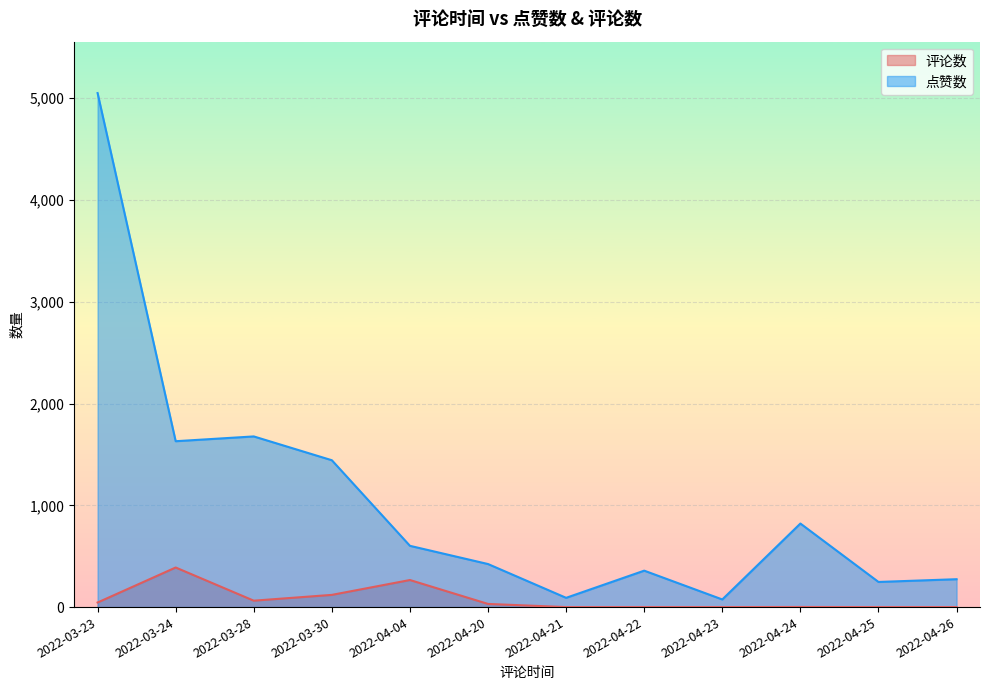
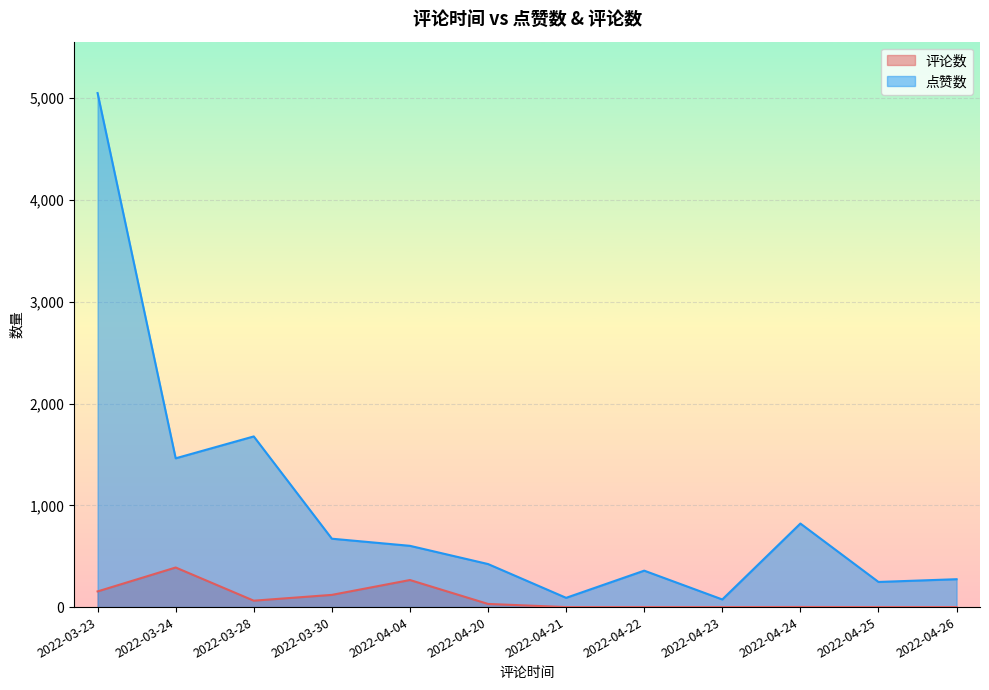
评论数, 2022-03-23: 50 -> 150
点赞数, 2022-03-24: 1,630 -> 1,460
点赞数, 2022-03-30: 1,440 -> 670
